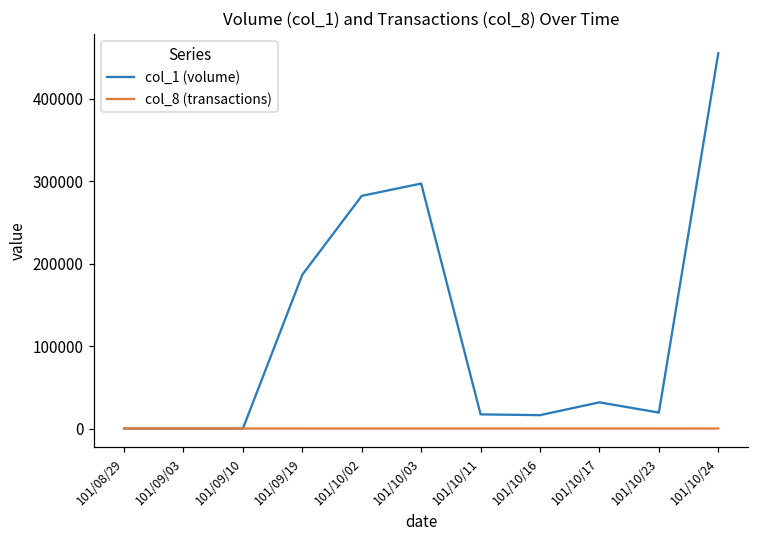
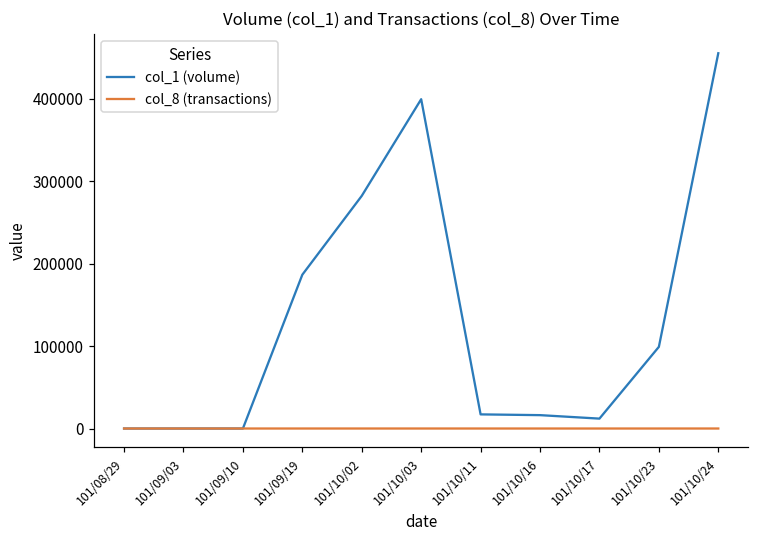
col_1 (volume), 101/10/03: 300000 -> 400000
col_1 (volume), 101/10/17: 30000 -> 10000
col_1 (volume), 101/10/23: 20000 -> 100000
